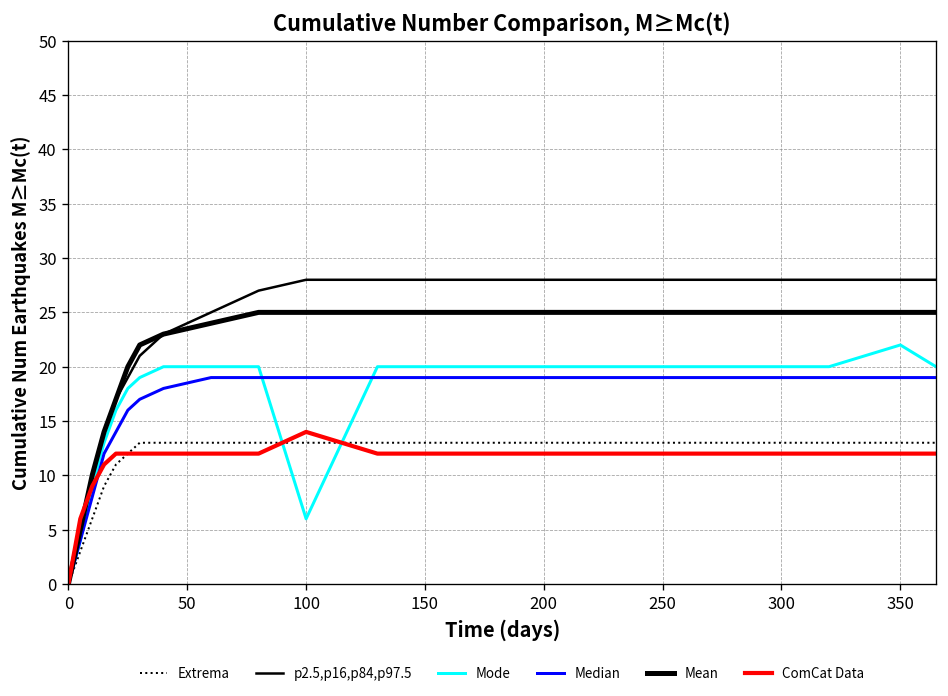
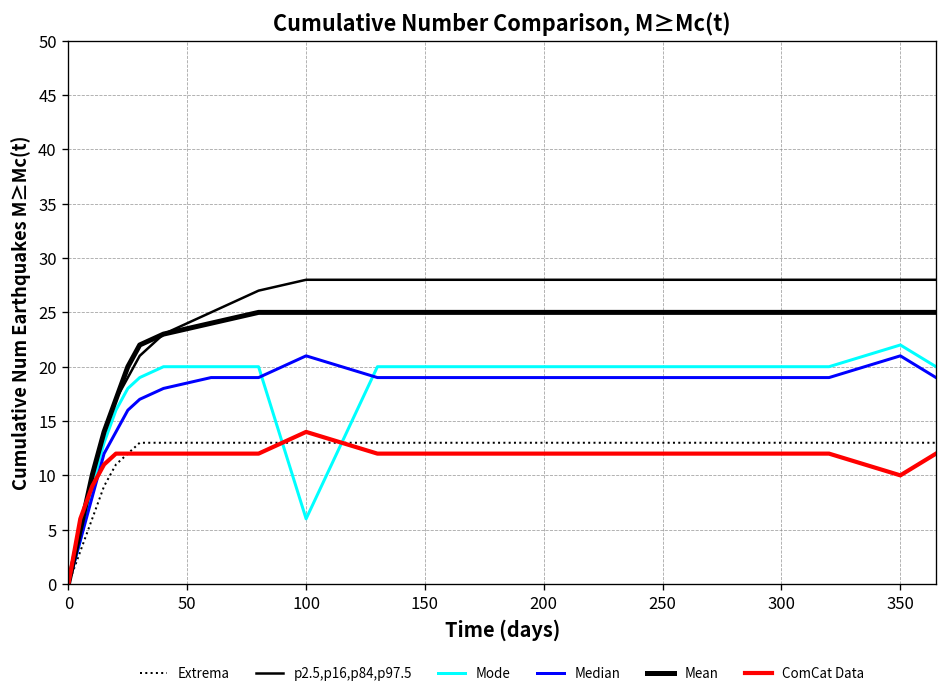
Median, 100: 19 -> 21
Median, 350: 19 -> 21
ComCat Data, 350: 12 -> 10
